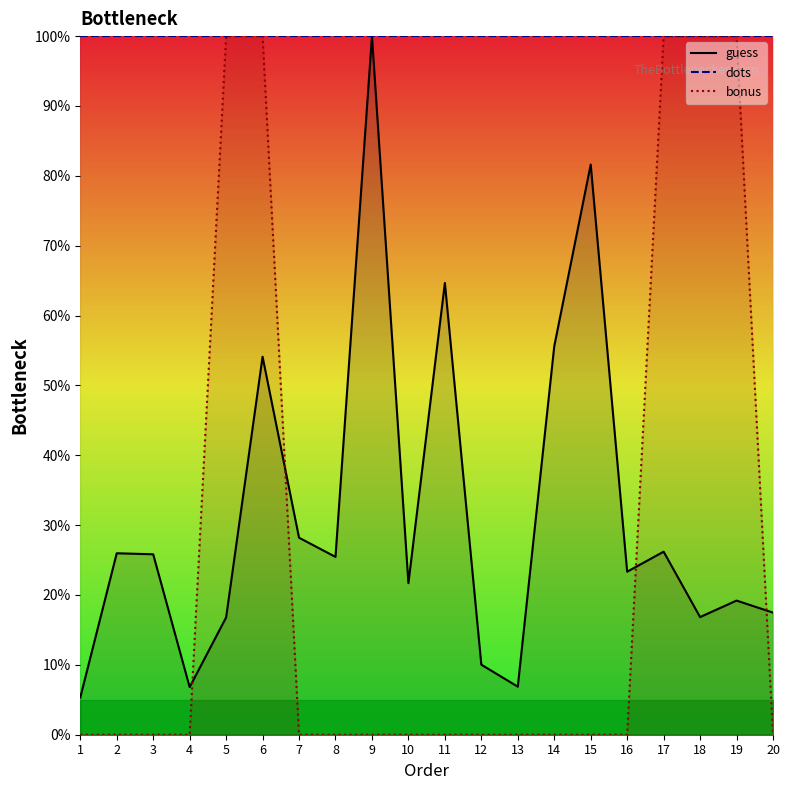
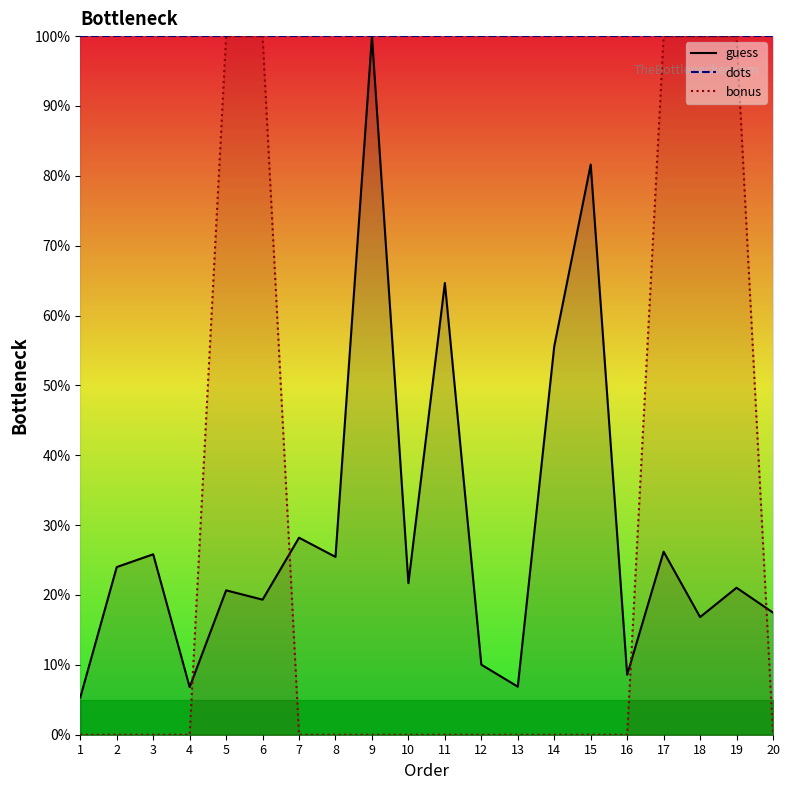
guess, 2: 26% -> 24%
guess, 5: 17% -> 21%
guess, 6: 54% -> 19%
guess, 16: 23% -> 9%
guess, 19: 19% -> 21%
